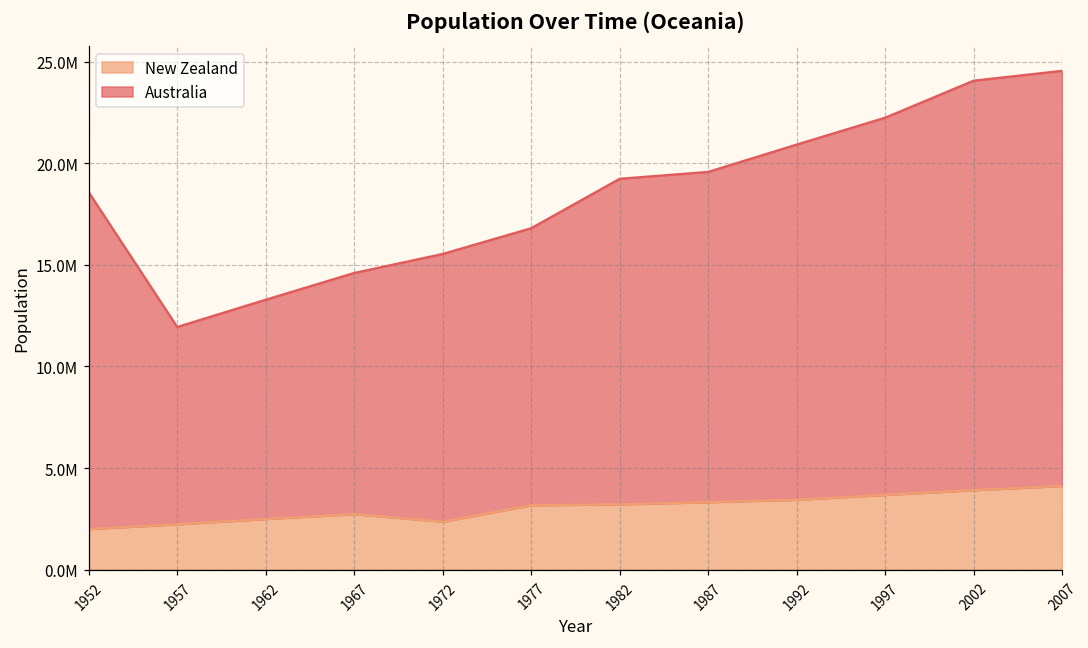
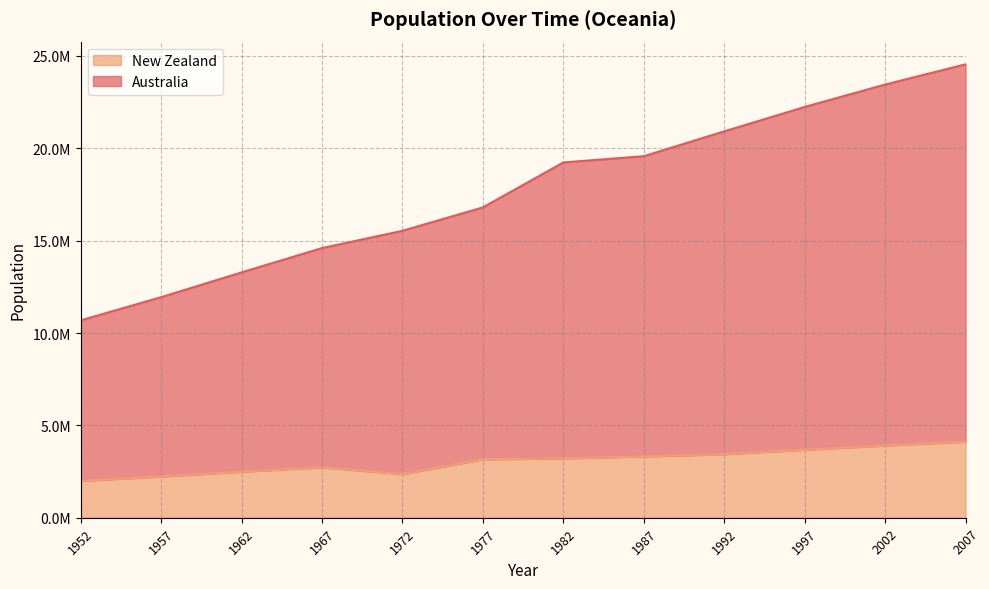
Australia, 1952: 16600000 -> 8700000
Australia, 2002: 20200000 -> 19500000
